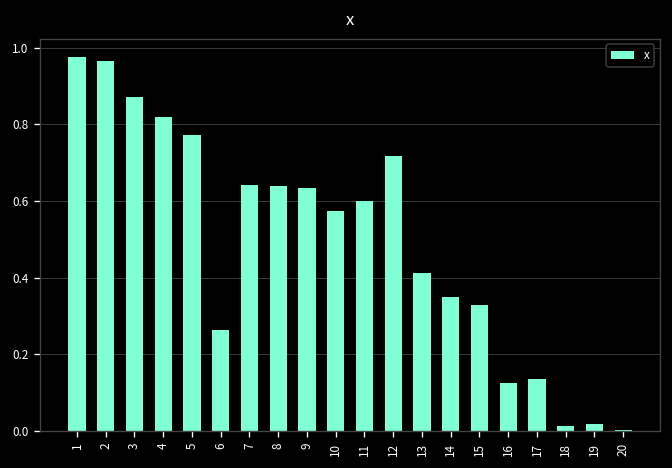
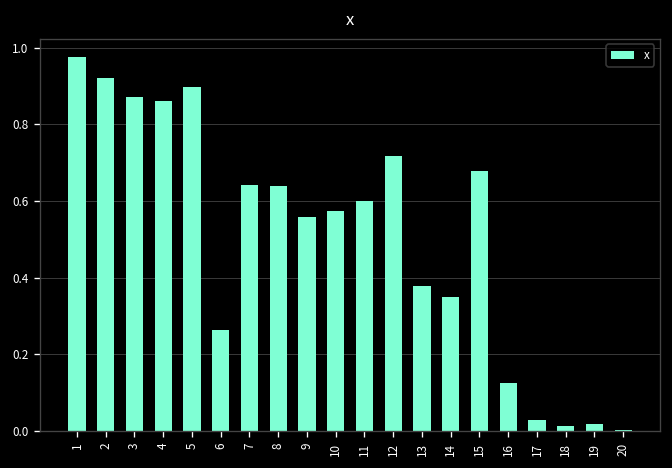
2: 0.96 -> 0.92
4: 0.82 -> 0.86
5: 0.77 -> 0.90
9: 0.63 -> 0.56
13: 0.41 -> 0.38
15: 0.33 -> 0.68
17: 0.14 -> 0.03
